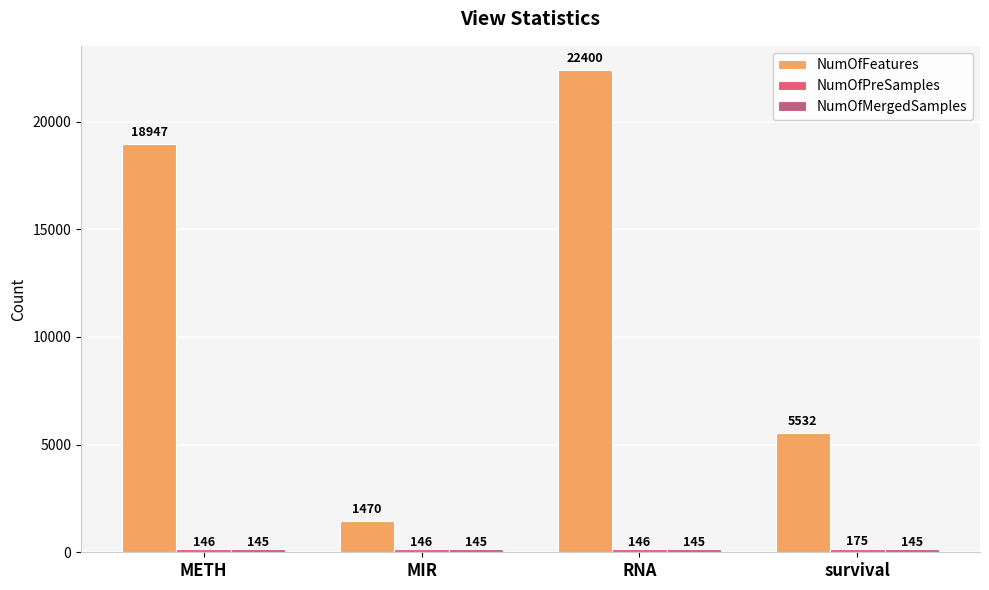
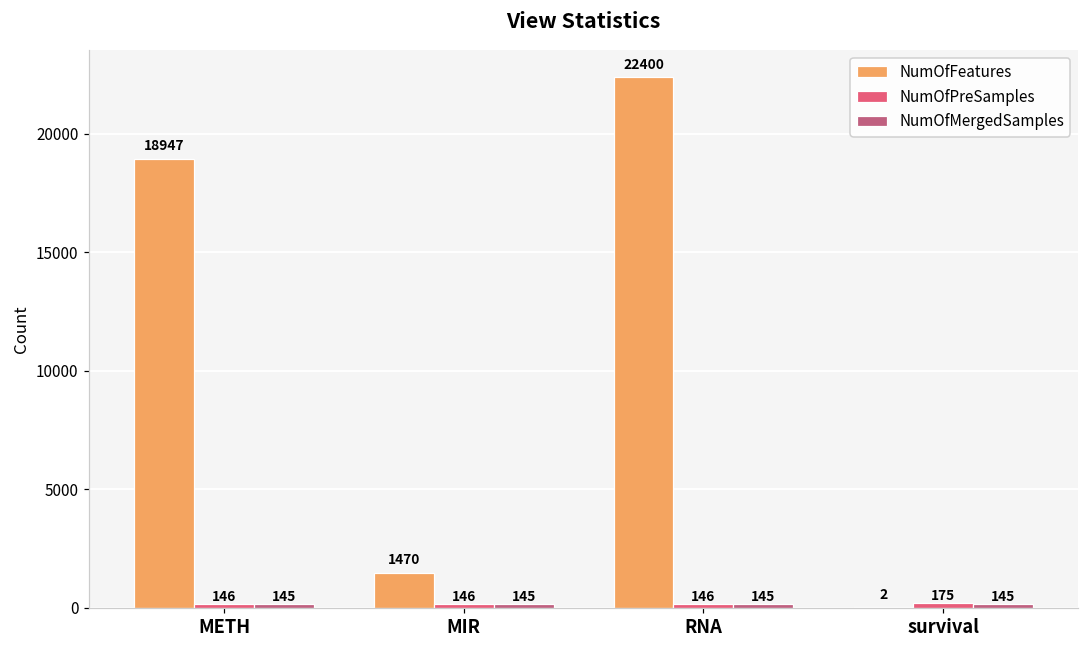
NumOfFeatures, survival: 5532 -> 2
